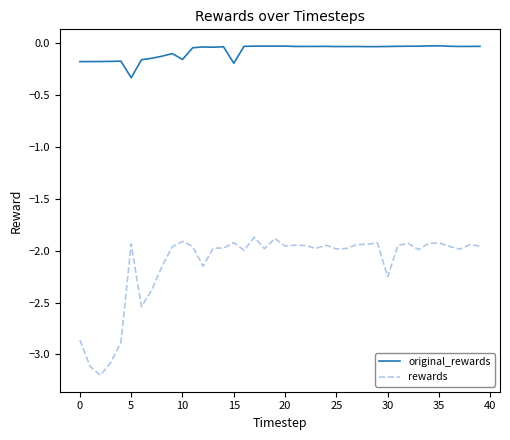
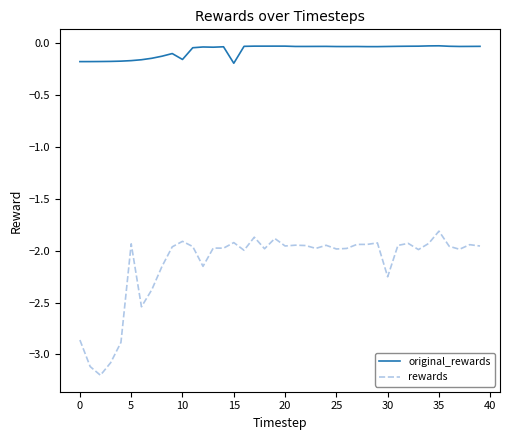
original_rewards, 5: -0.33 -> -0.17
rewards, 35: -1.92 -> -1.81
